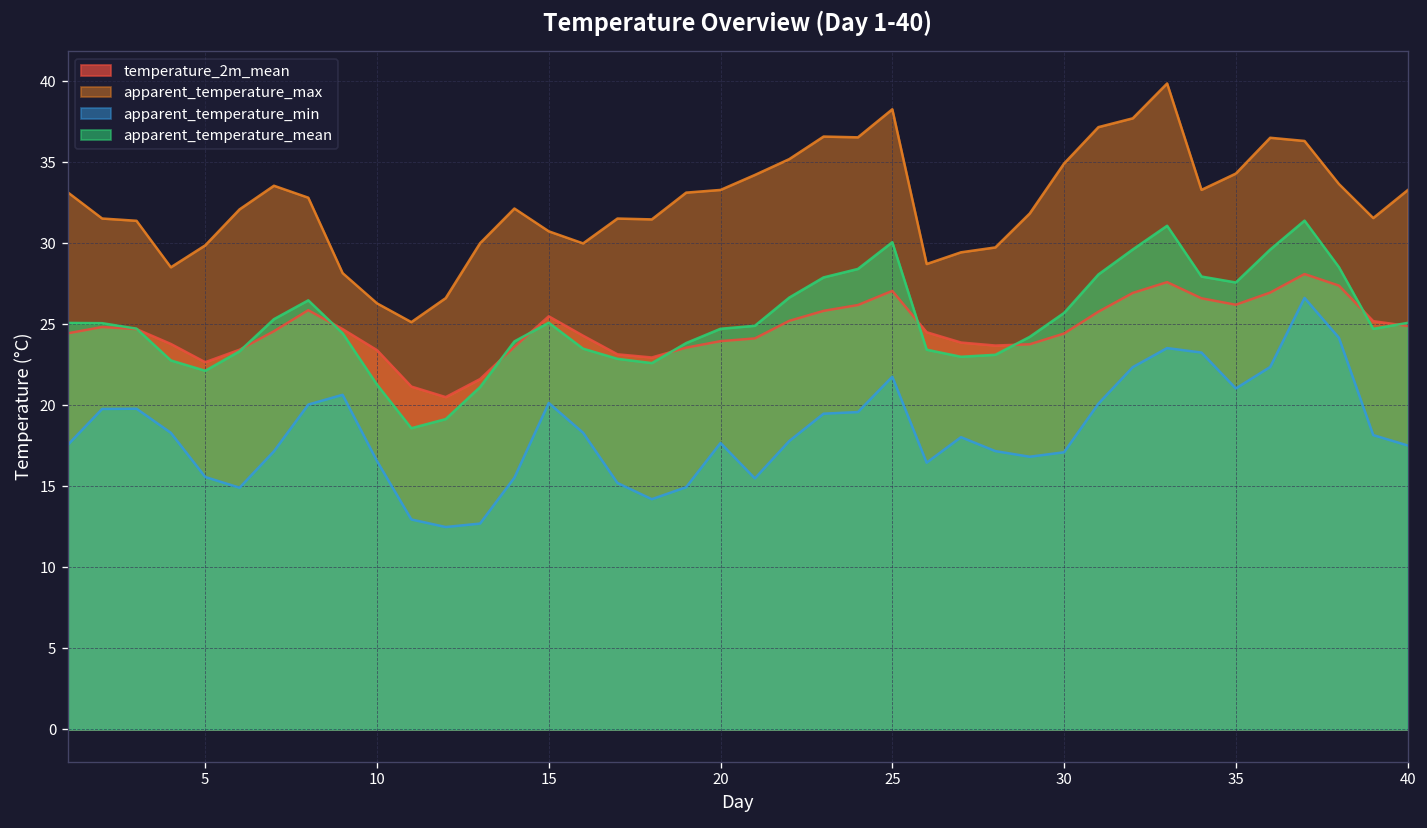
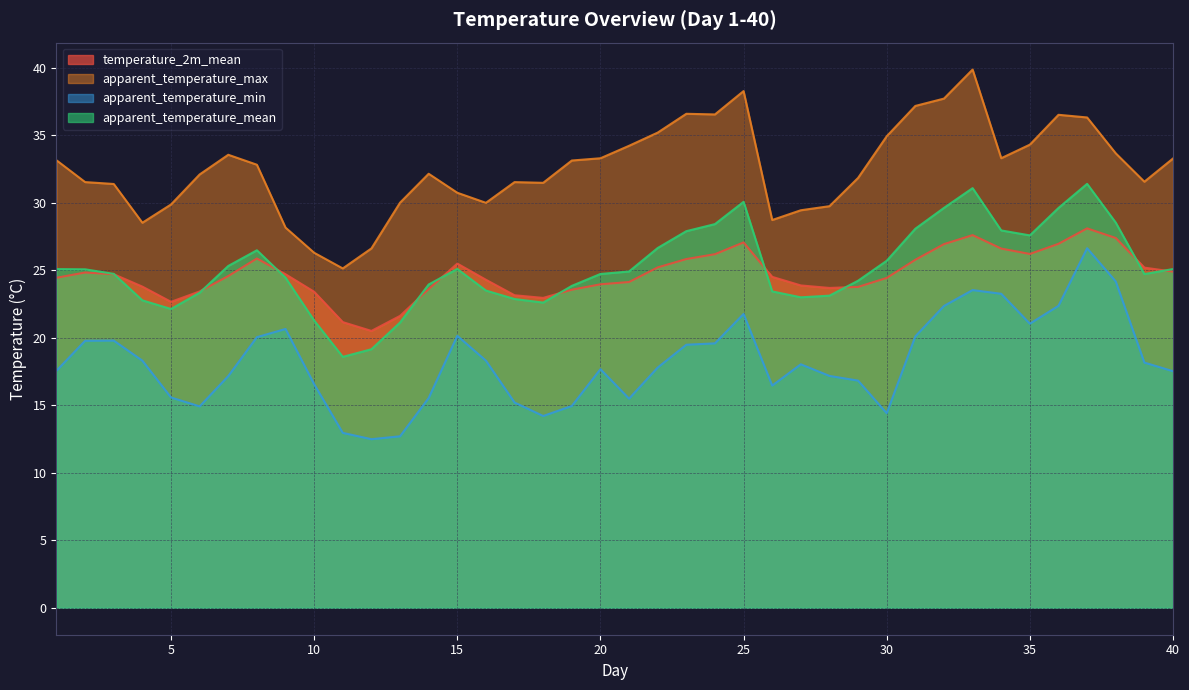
apparent_temperature_min, 30: 17.1 -> 14.4
